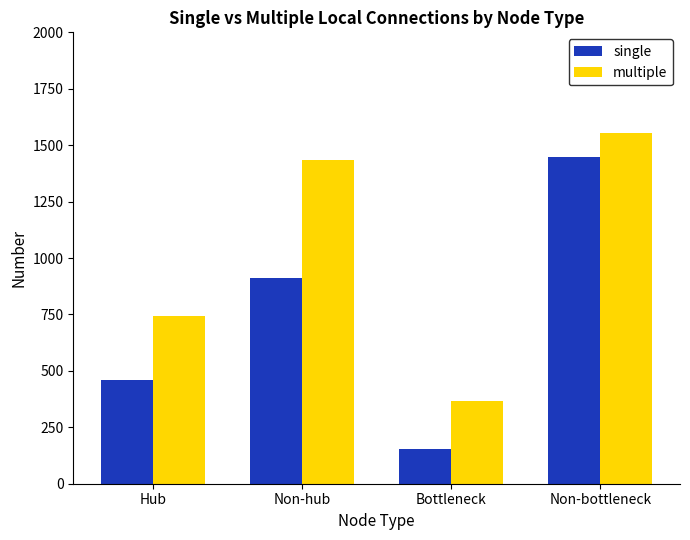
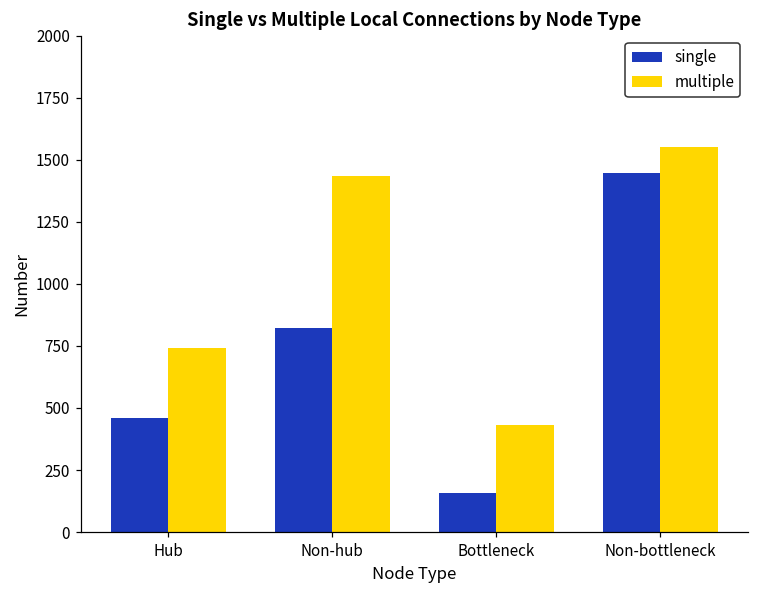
single, Non-hub: 910 -> 820
multiple, Bottleneck: 370 -> 430
